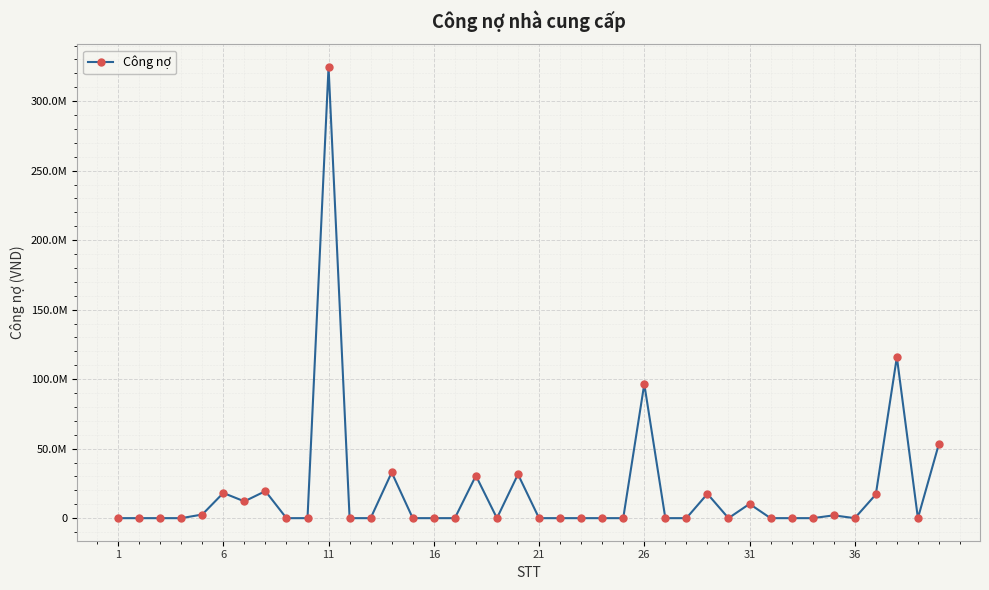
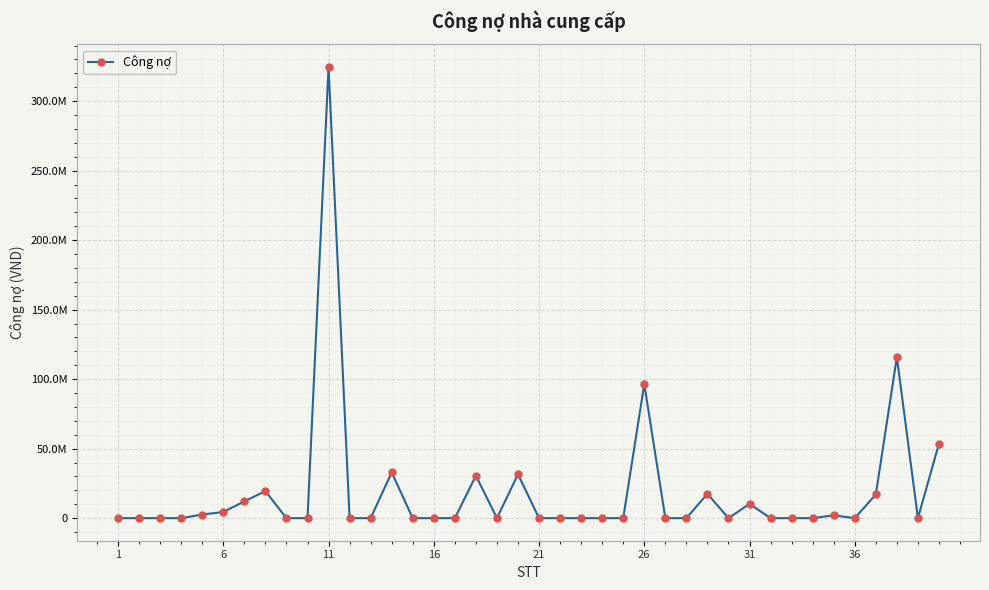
6: 18000000 -> 4000000
